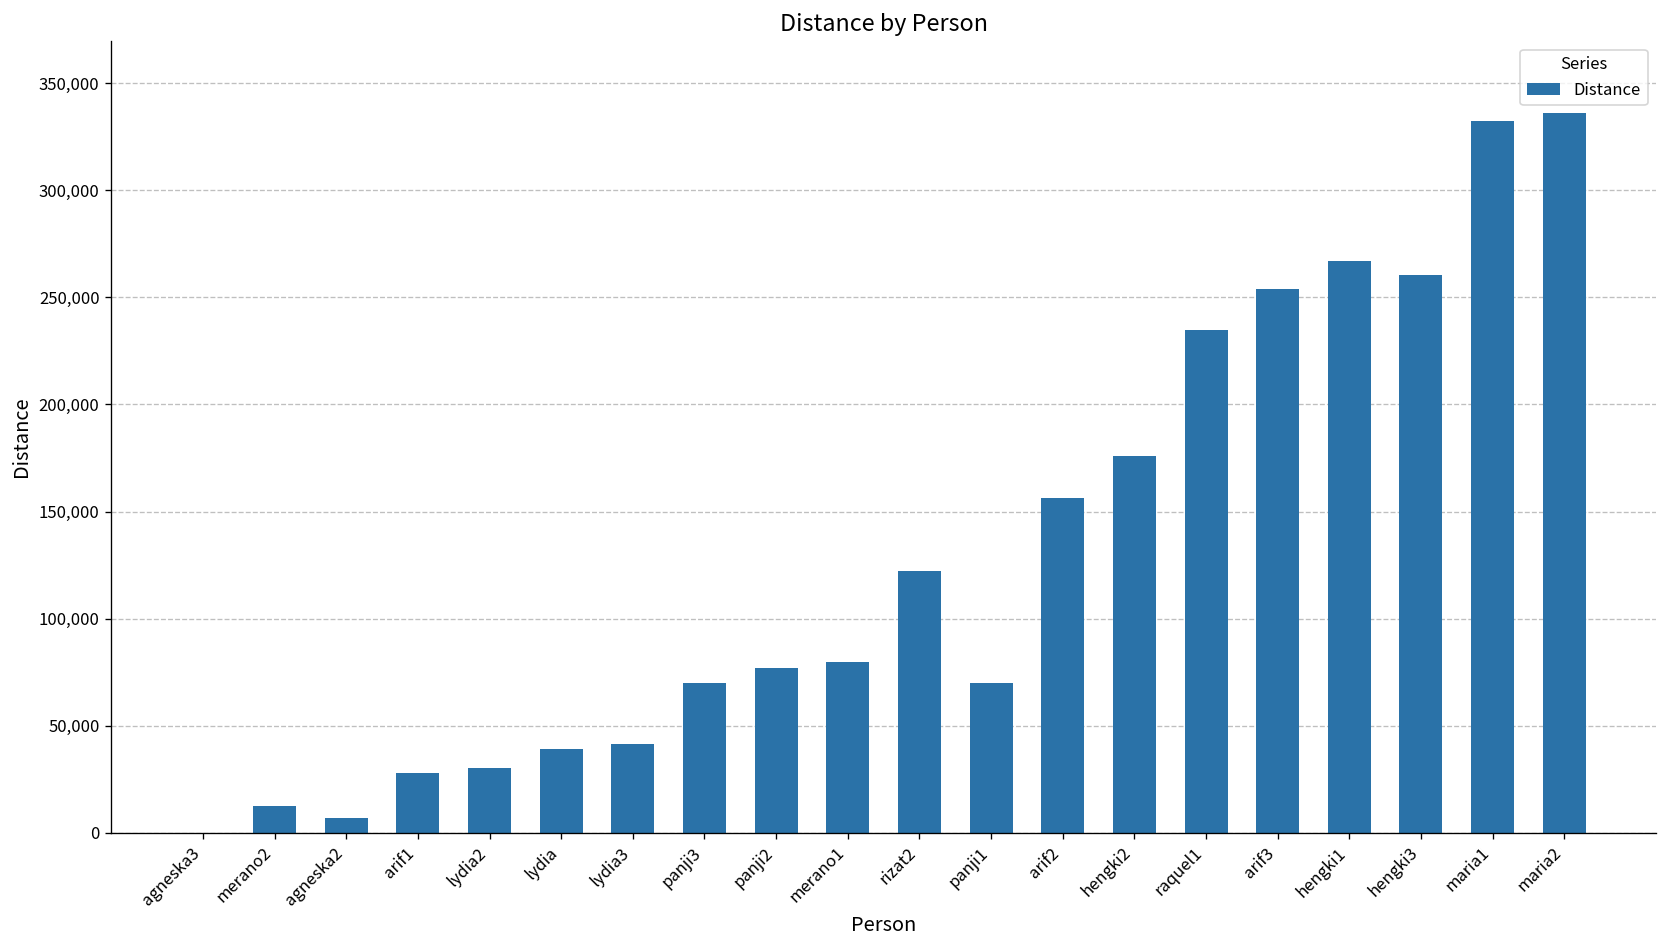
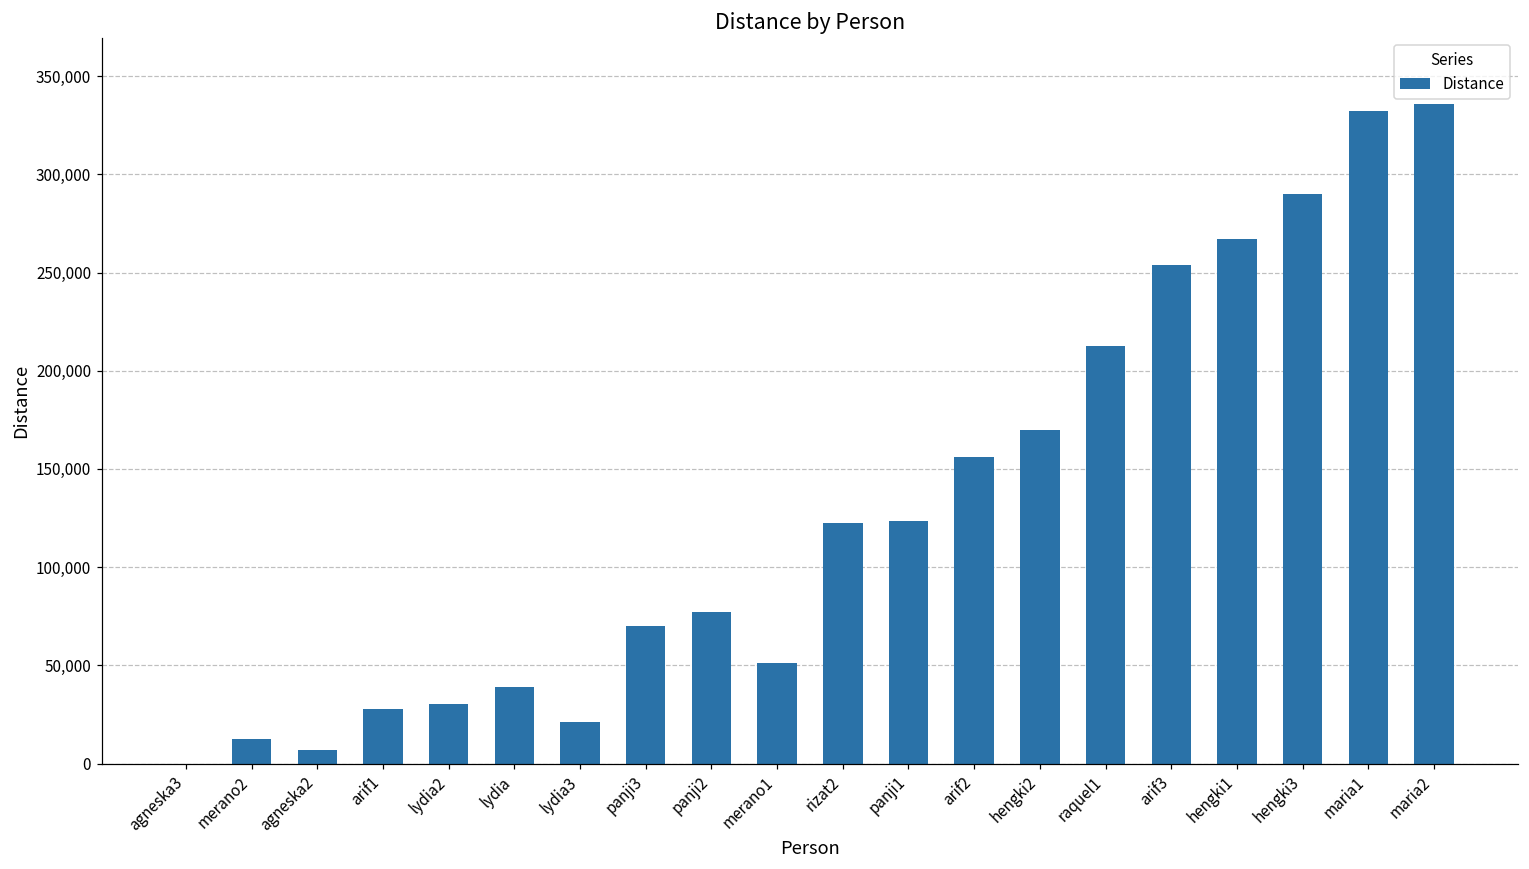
lydia3: 41,000 -> 21,000
merano1: 80,000 -> 51,000
panji1: 70,000 -> 123,000
hengki2: 176,000 -> 170,000
raquel1: 235,000 -> 213,000
hengki3: 260,000 -> 290,000
